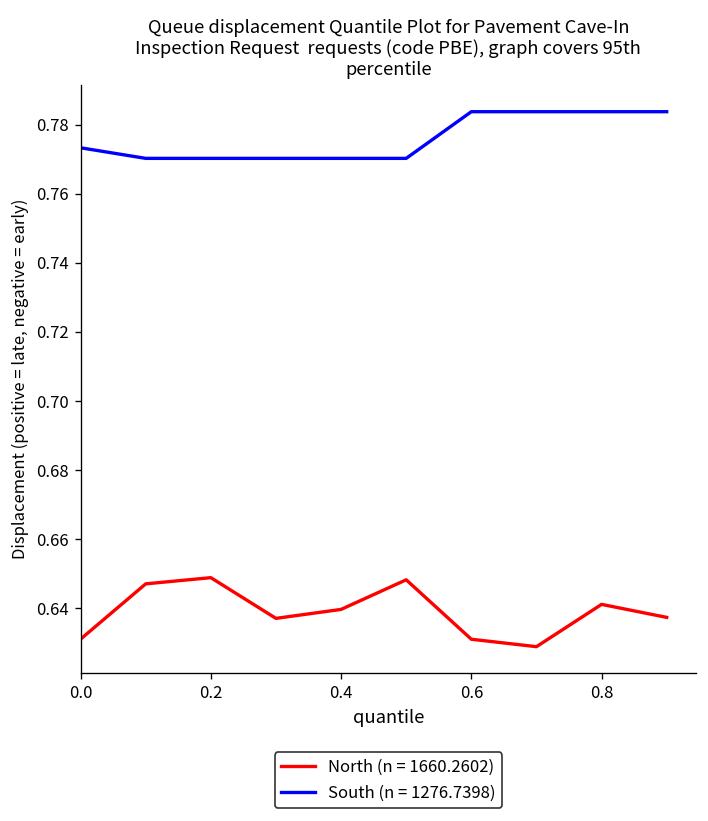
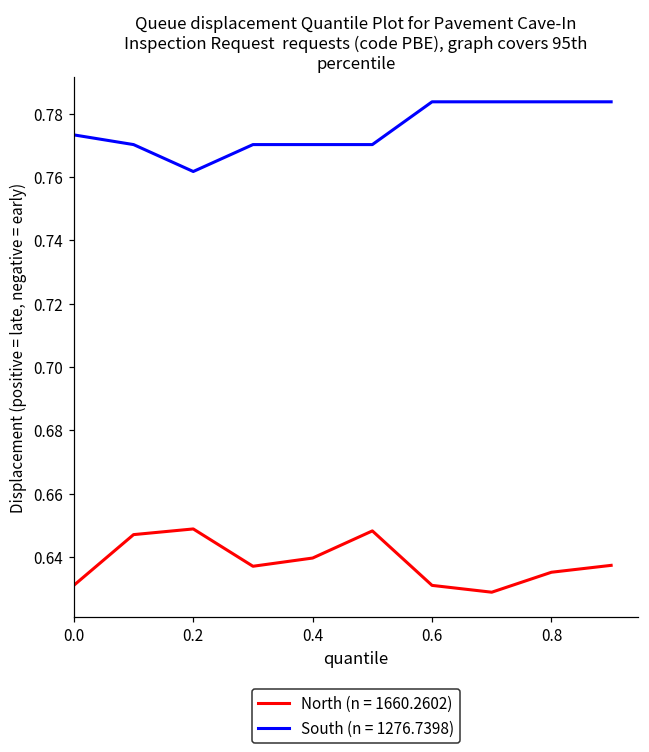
South (n = 1276.7398), 0.2: 0.770 -> 0.762
North (n = 1660.2602), 0.8: 0.641 -> 0.635
